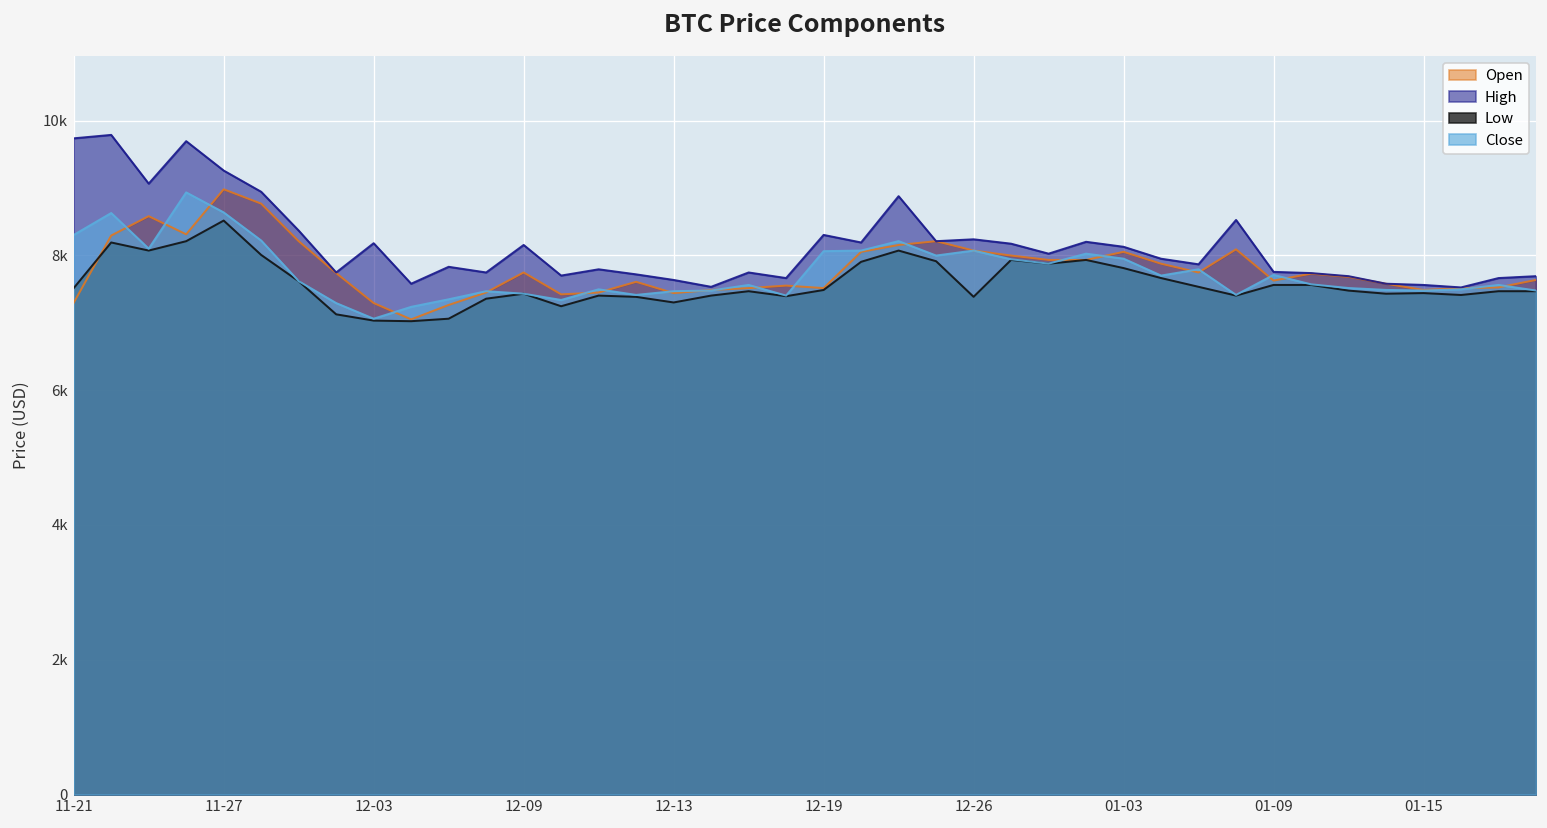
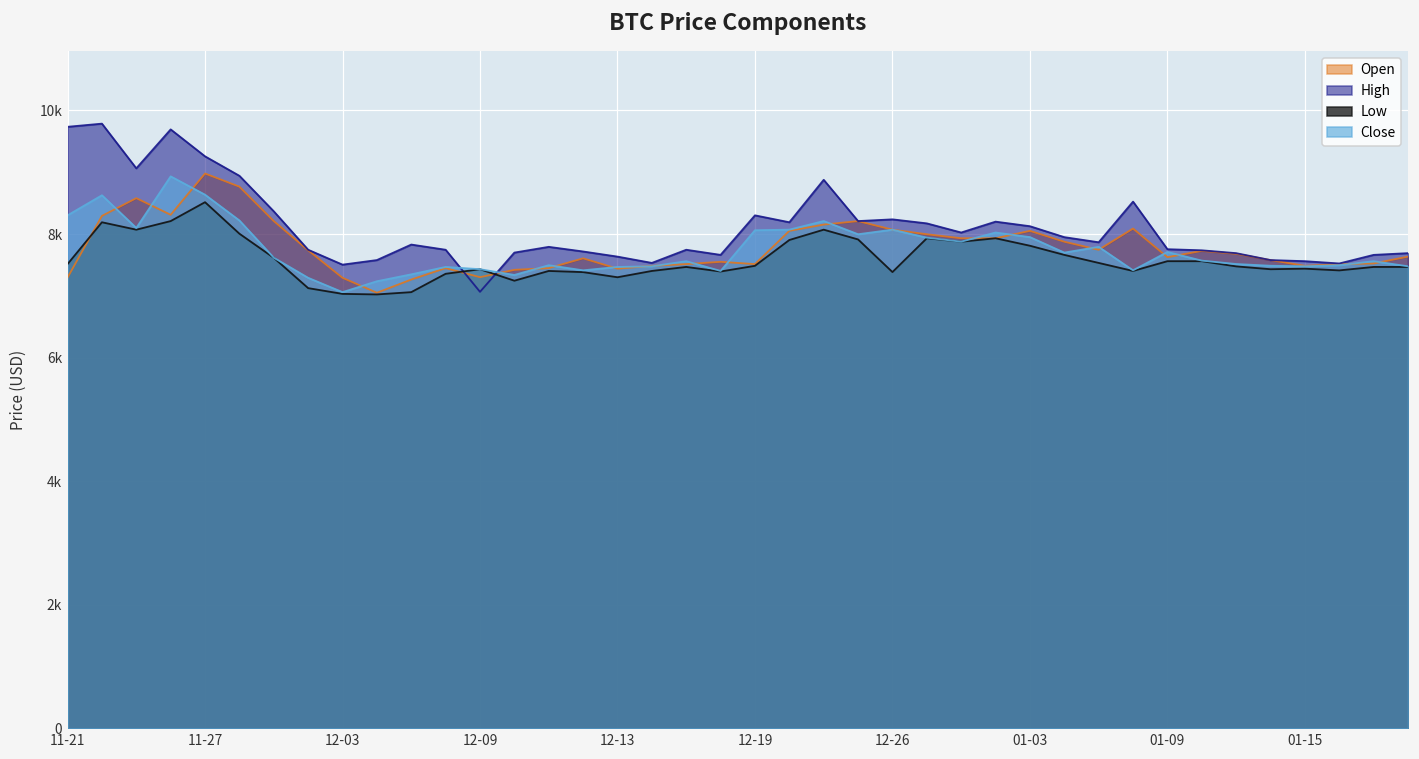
High, 12-03: 8200 -> 7500
Open, 12-09: 7700 -> 7300
High, 12-09: 8200 -> 7100
